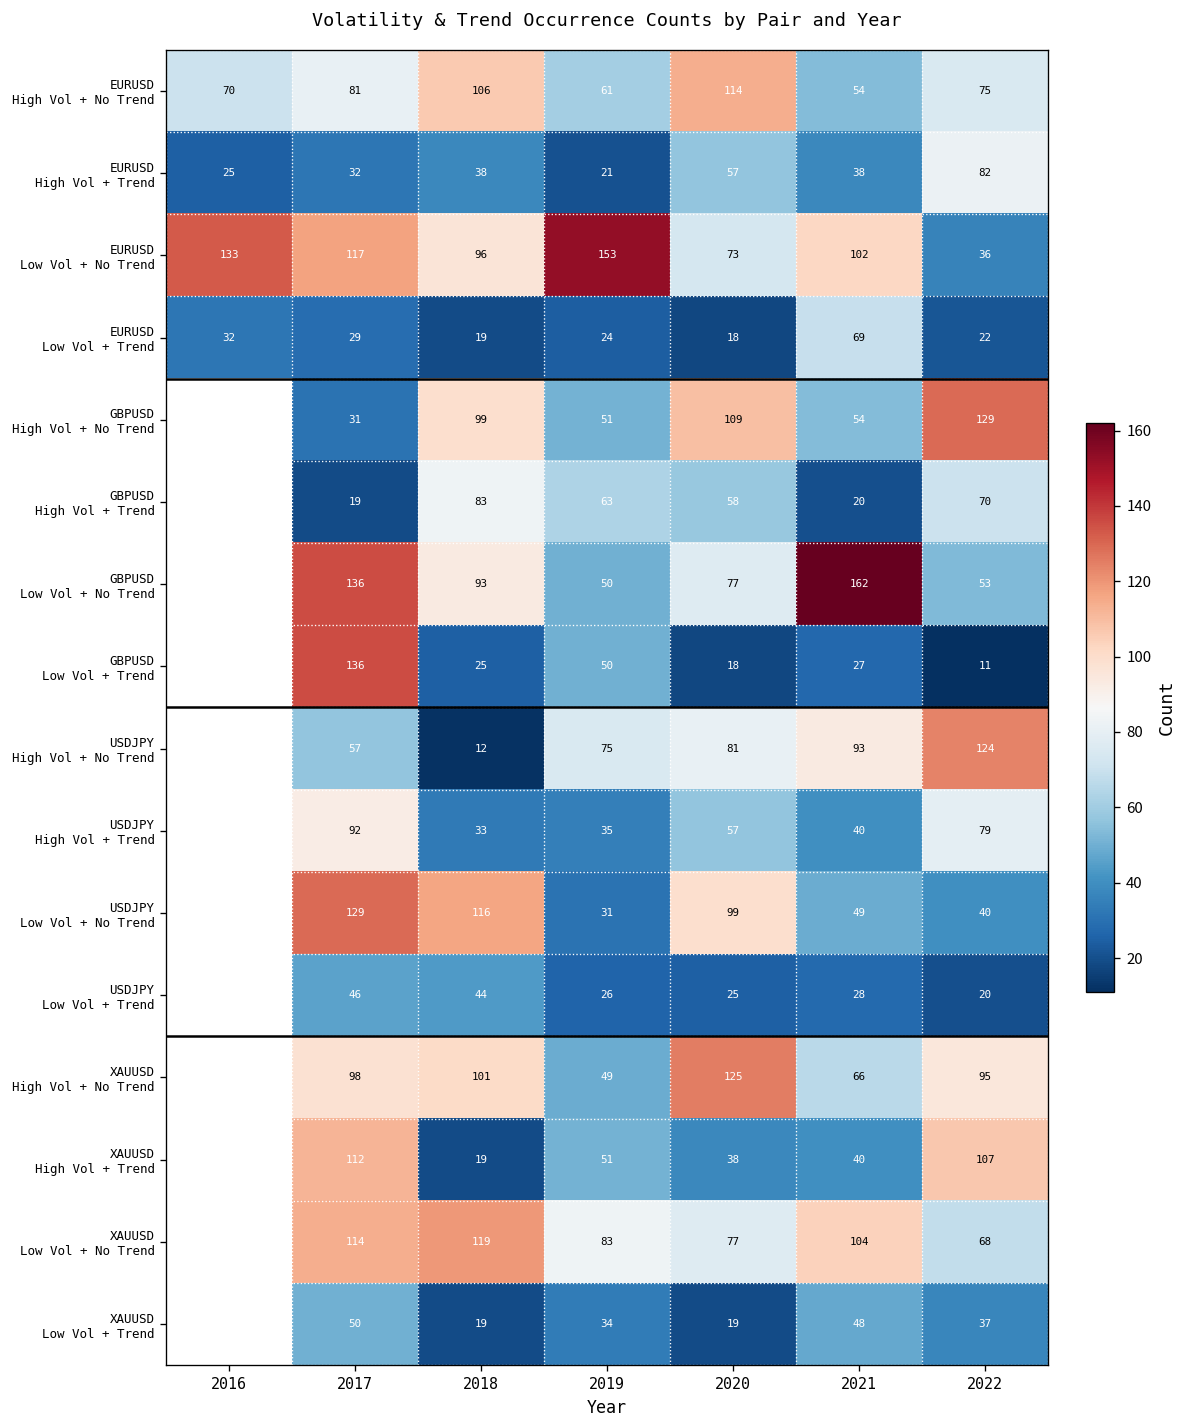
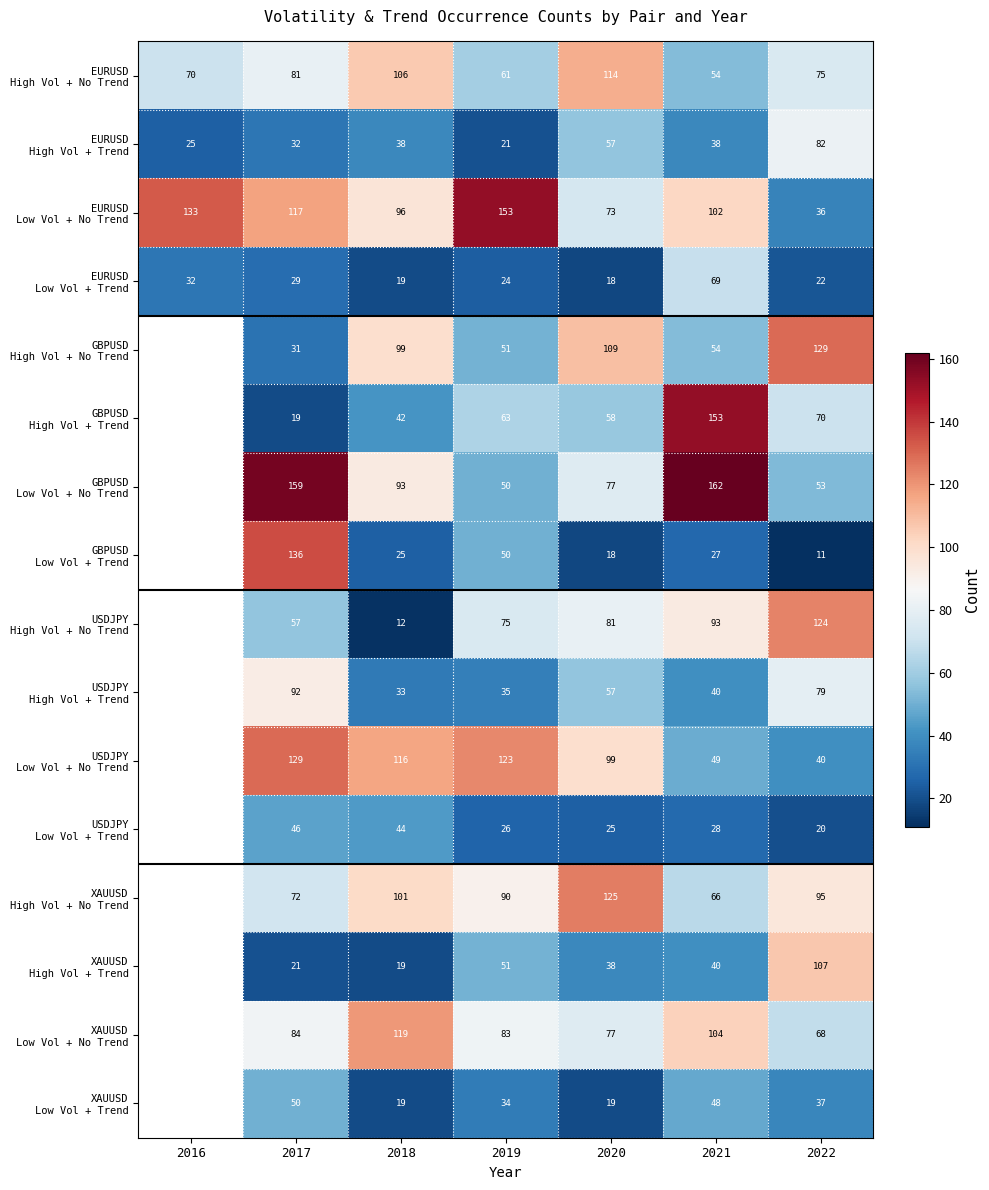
GBPUSD High Vol + Trend, 2018: 83 -> 42
GBPUSD High Vol + Trend, 2021: 20 -> 153
GBPUSD Low Vol + No Trend, 2017: 136 -> 159
USDJPY Low Vol + No Trend, 2019: 31 -> 123
XAUUSD High Vol + No Trend, 2017: 98 -> 72
XAUUSD High Vol + No Trend, 2019: 49 -> 90
XAUUSD High Vol + Trend, 2017: 112 -> 21
XAUUSD Low Vol + No Trend, 2017: 114 -> 84
